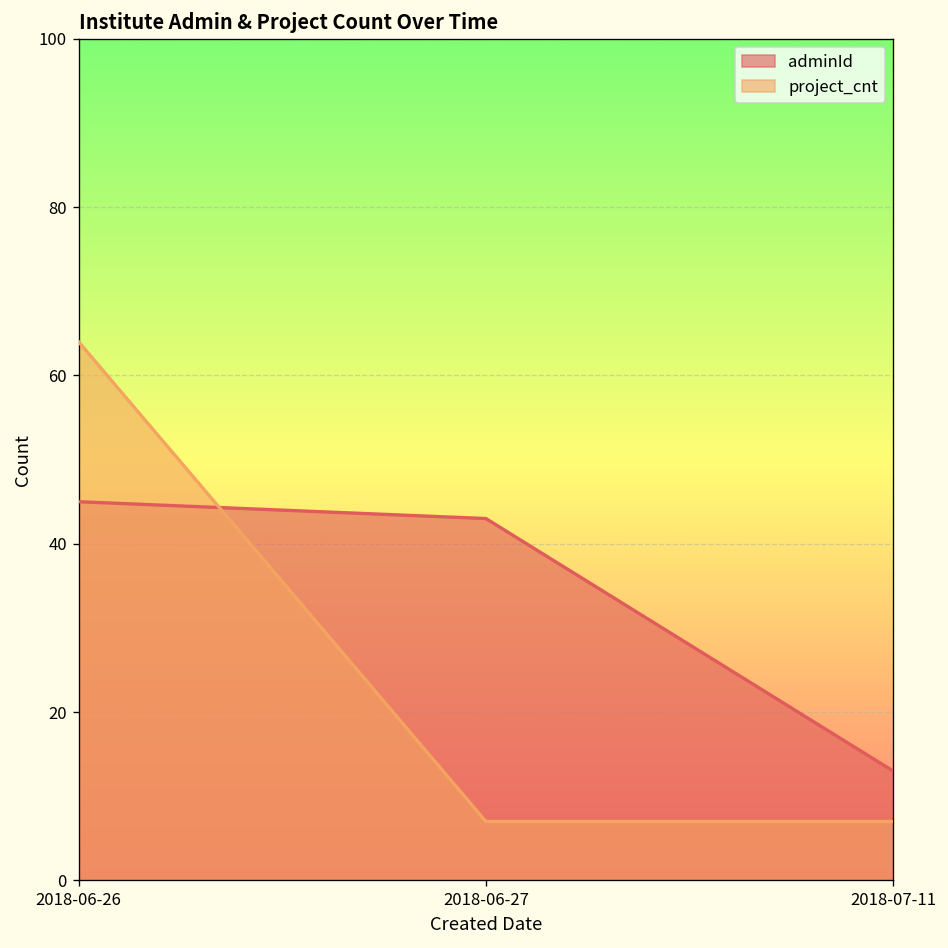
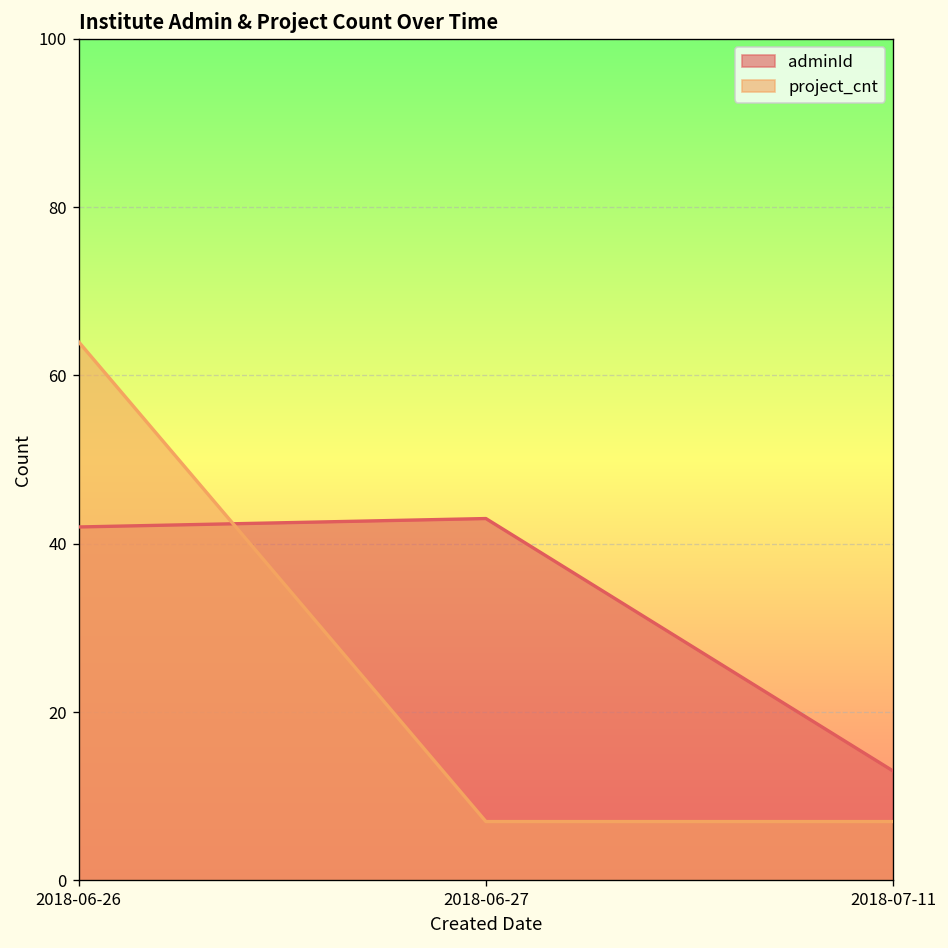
adminId, 2018-06-26: 45 -> 42
